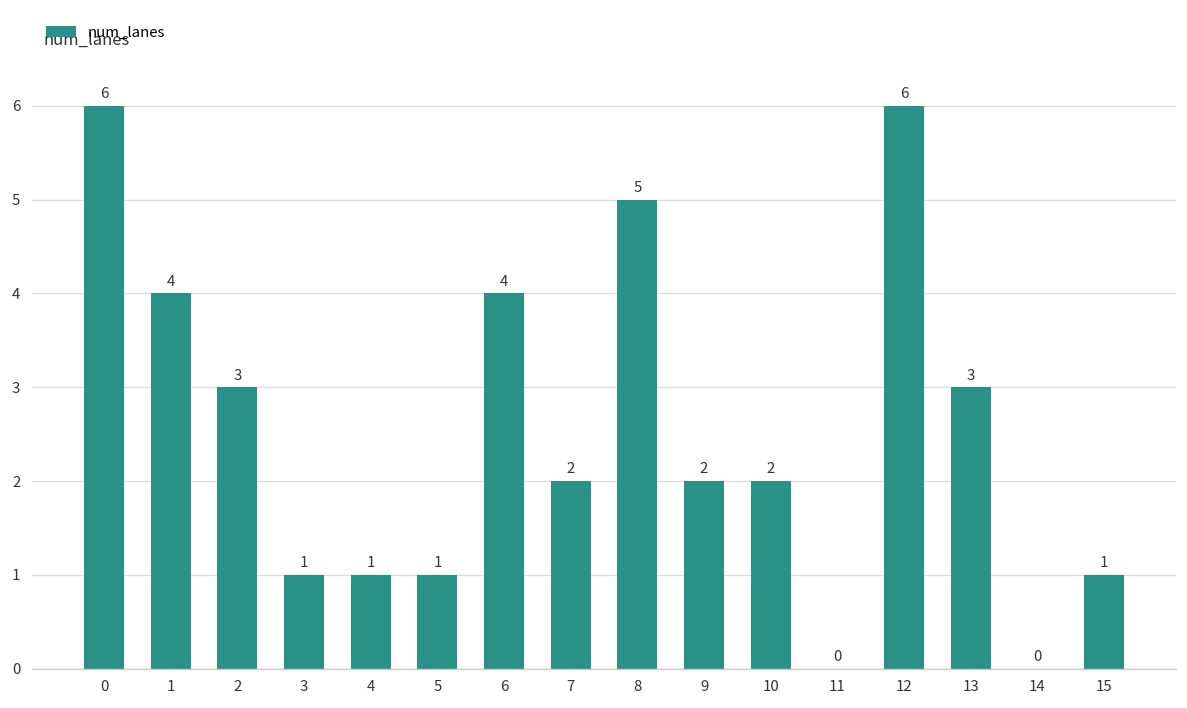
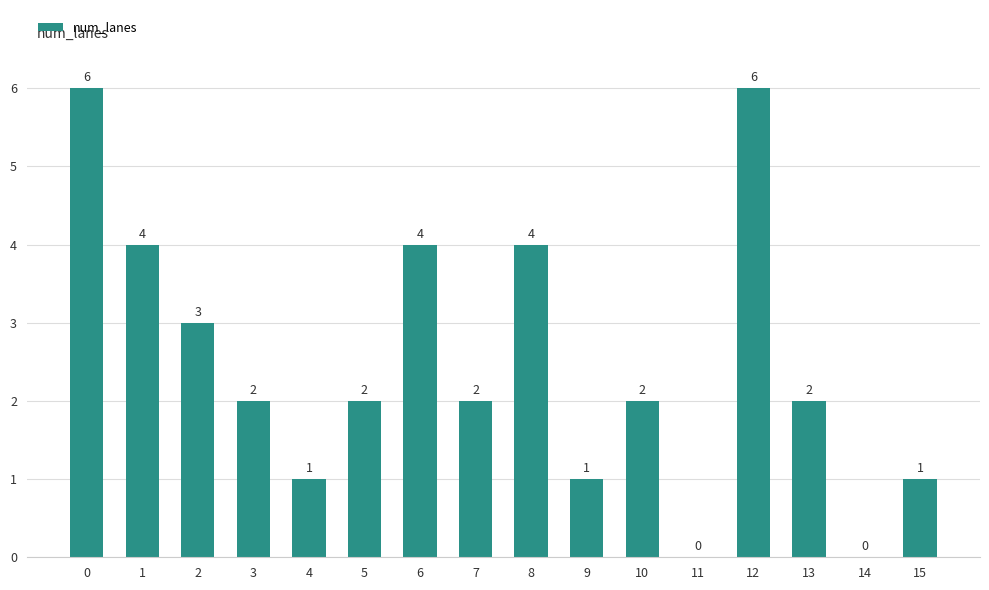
3: 1 -> 2
5: 1 -> 2
8: 5 -> 4
9: 2 -> 1
13: 3 -> 2
